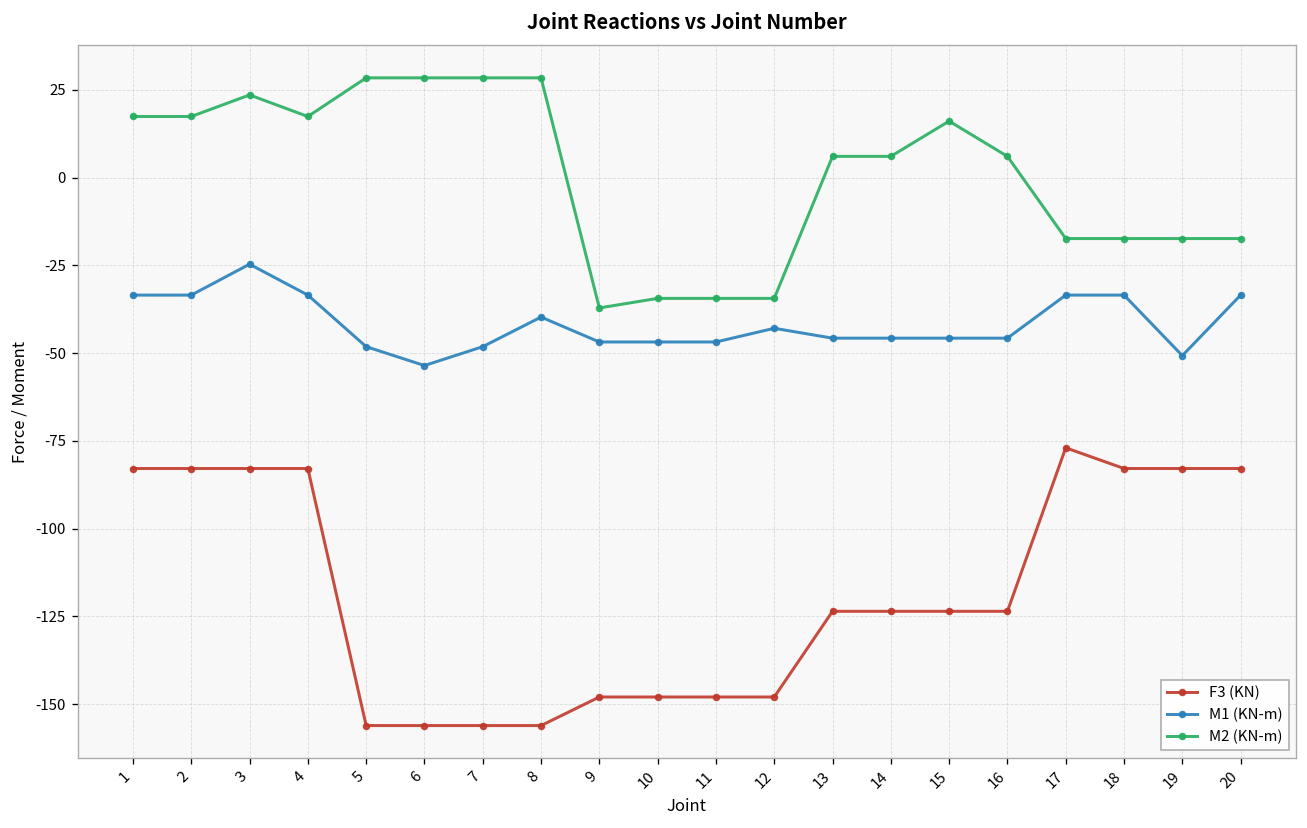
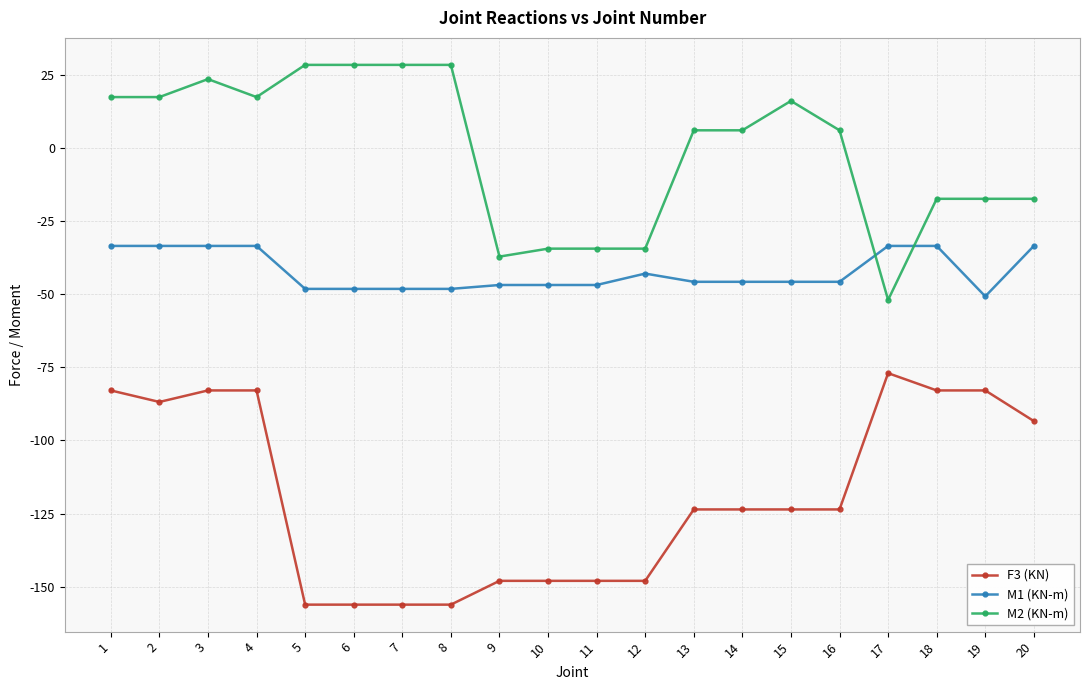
F3 (KN), 2: -83 -> -87
M1 (KN-m), 3: -25 -> -33
M1 (KN-m), 6: -54 -> -48
M1 (KN-m), 8: -40 -> -48
M2 (KN-m), 17: -17 -> -52
F3 (KN), 20: -83 -> -93
